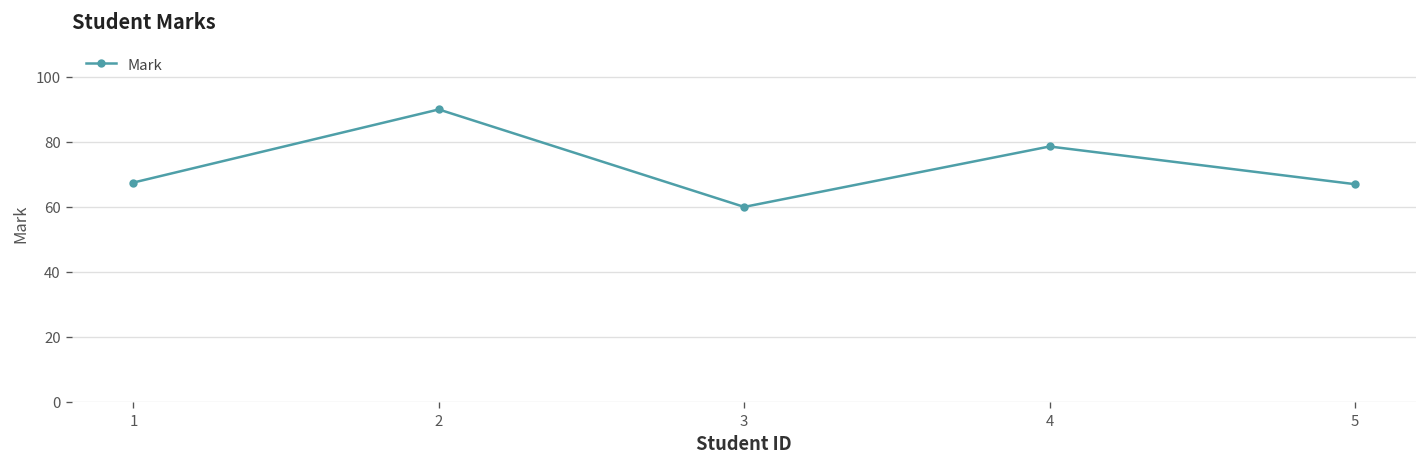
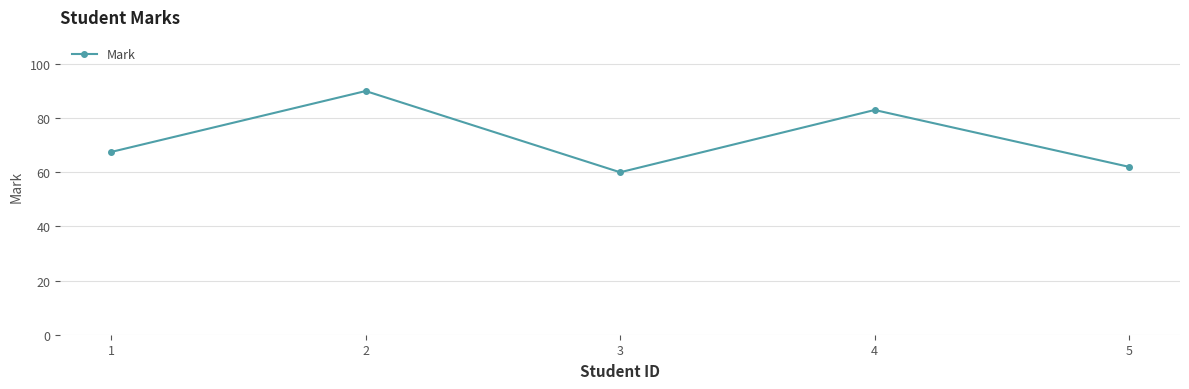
4: 79 -> 83
5: 67 -> 62
